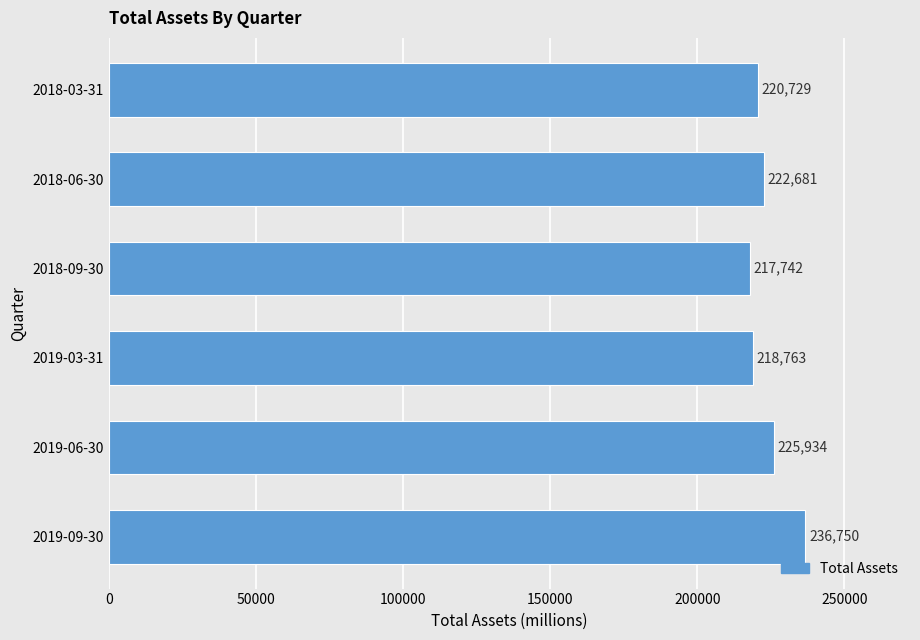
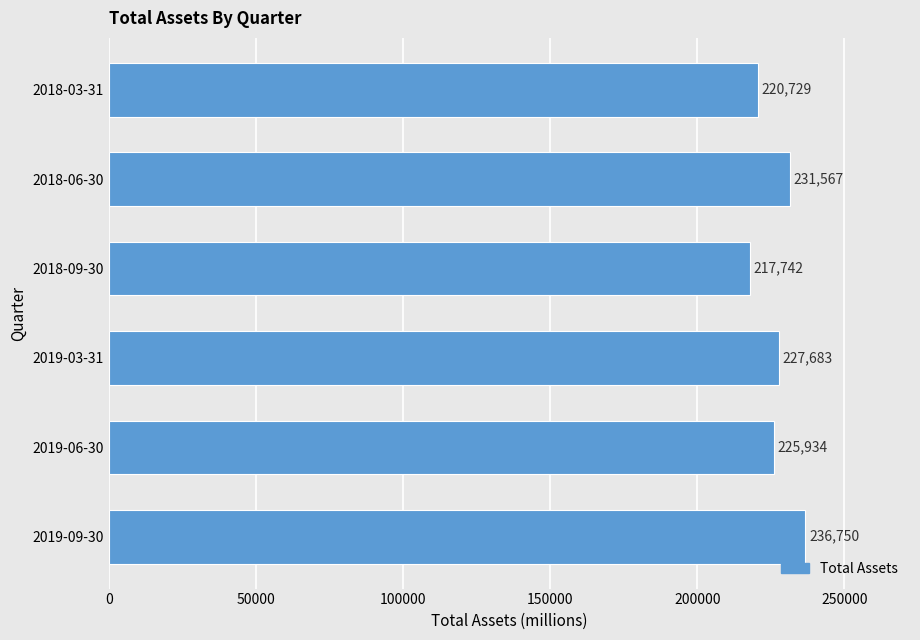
2018-06-30: 222,681 -> 231,567
2019-03-31: 218,763 -> 227,683
